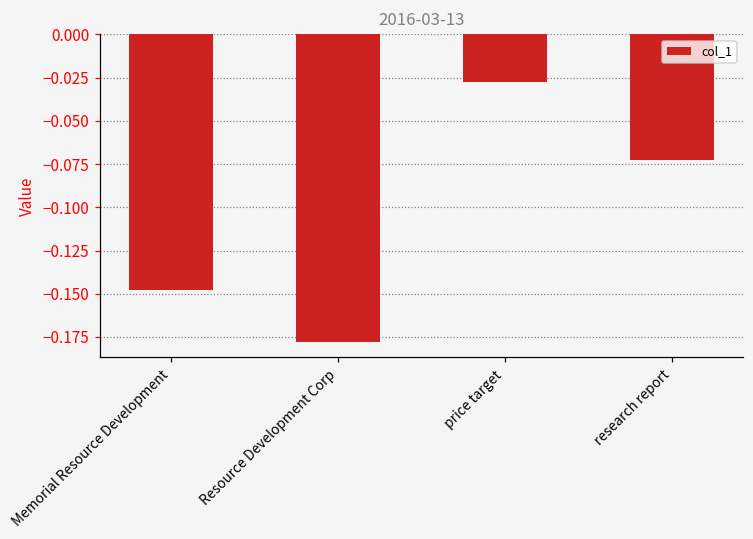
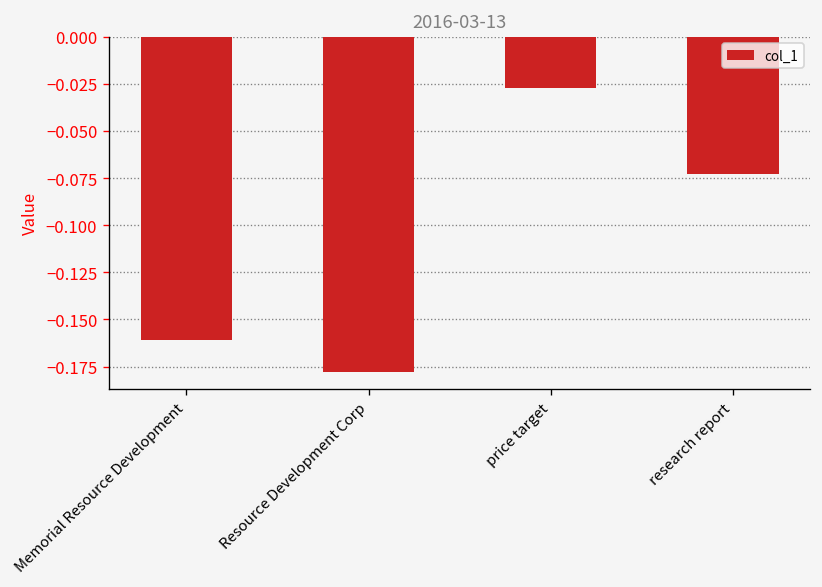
Memorial Resource Development: -0.148 -> -0.161
